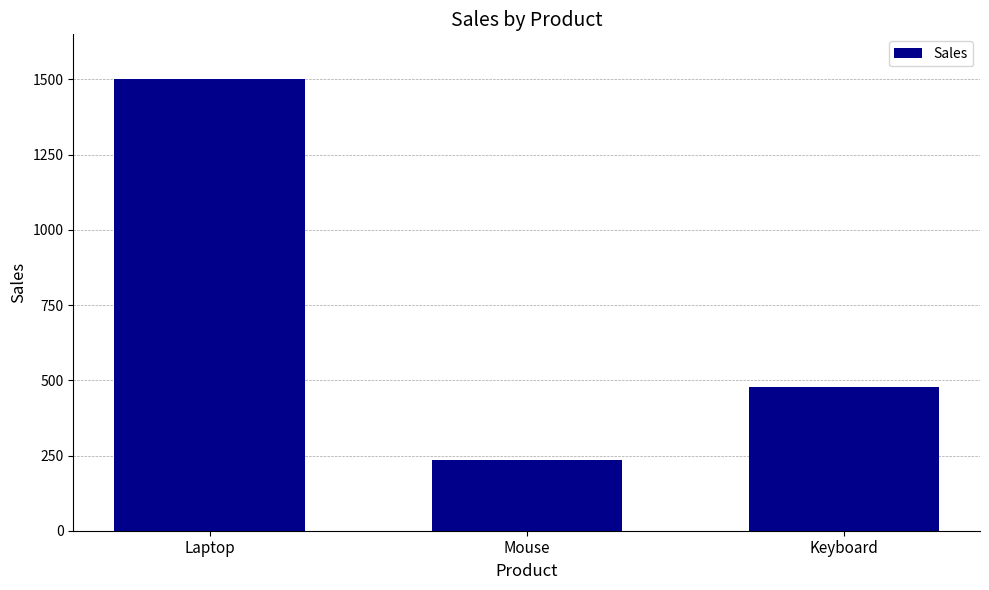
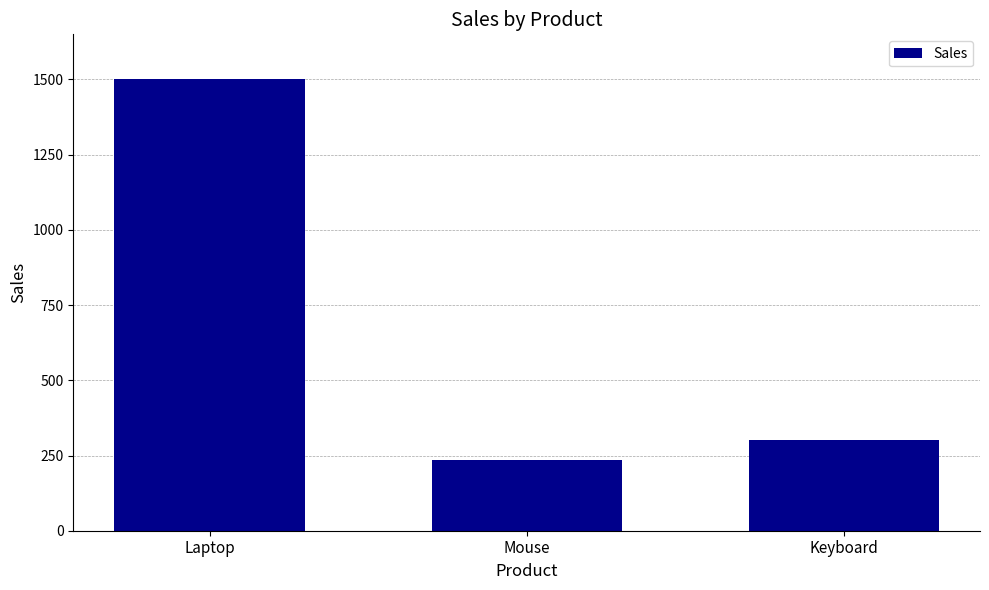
Keyboard: 480 -> 300
